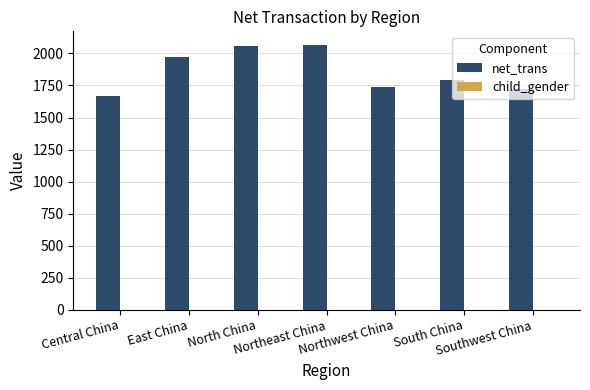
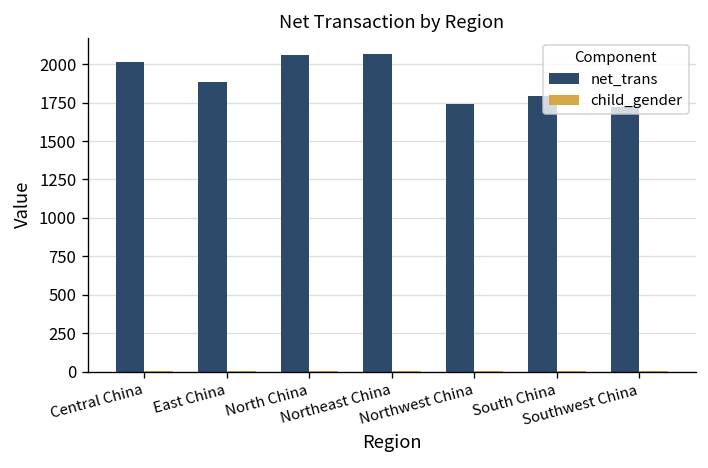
net_trans, Central China: 1670 -> 2020
net_trans, East China: 1970 -> 1890
